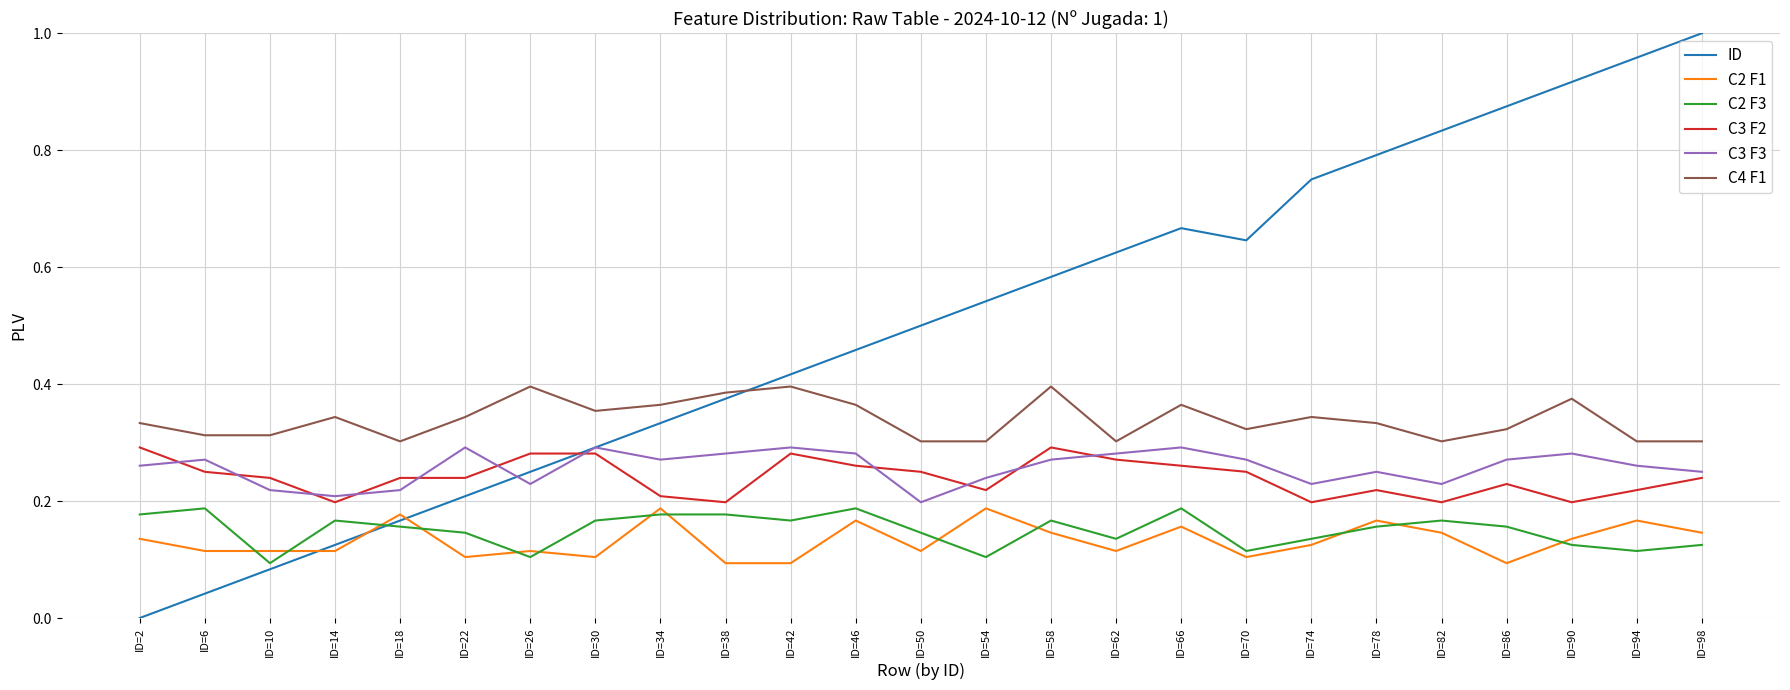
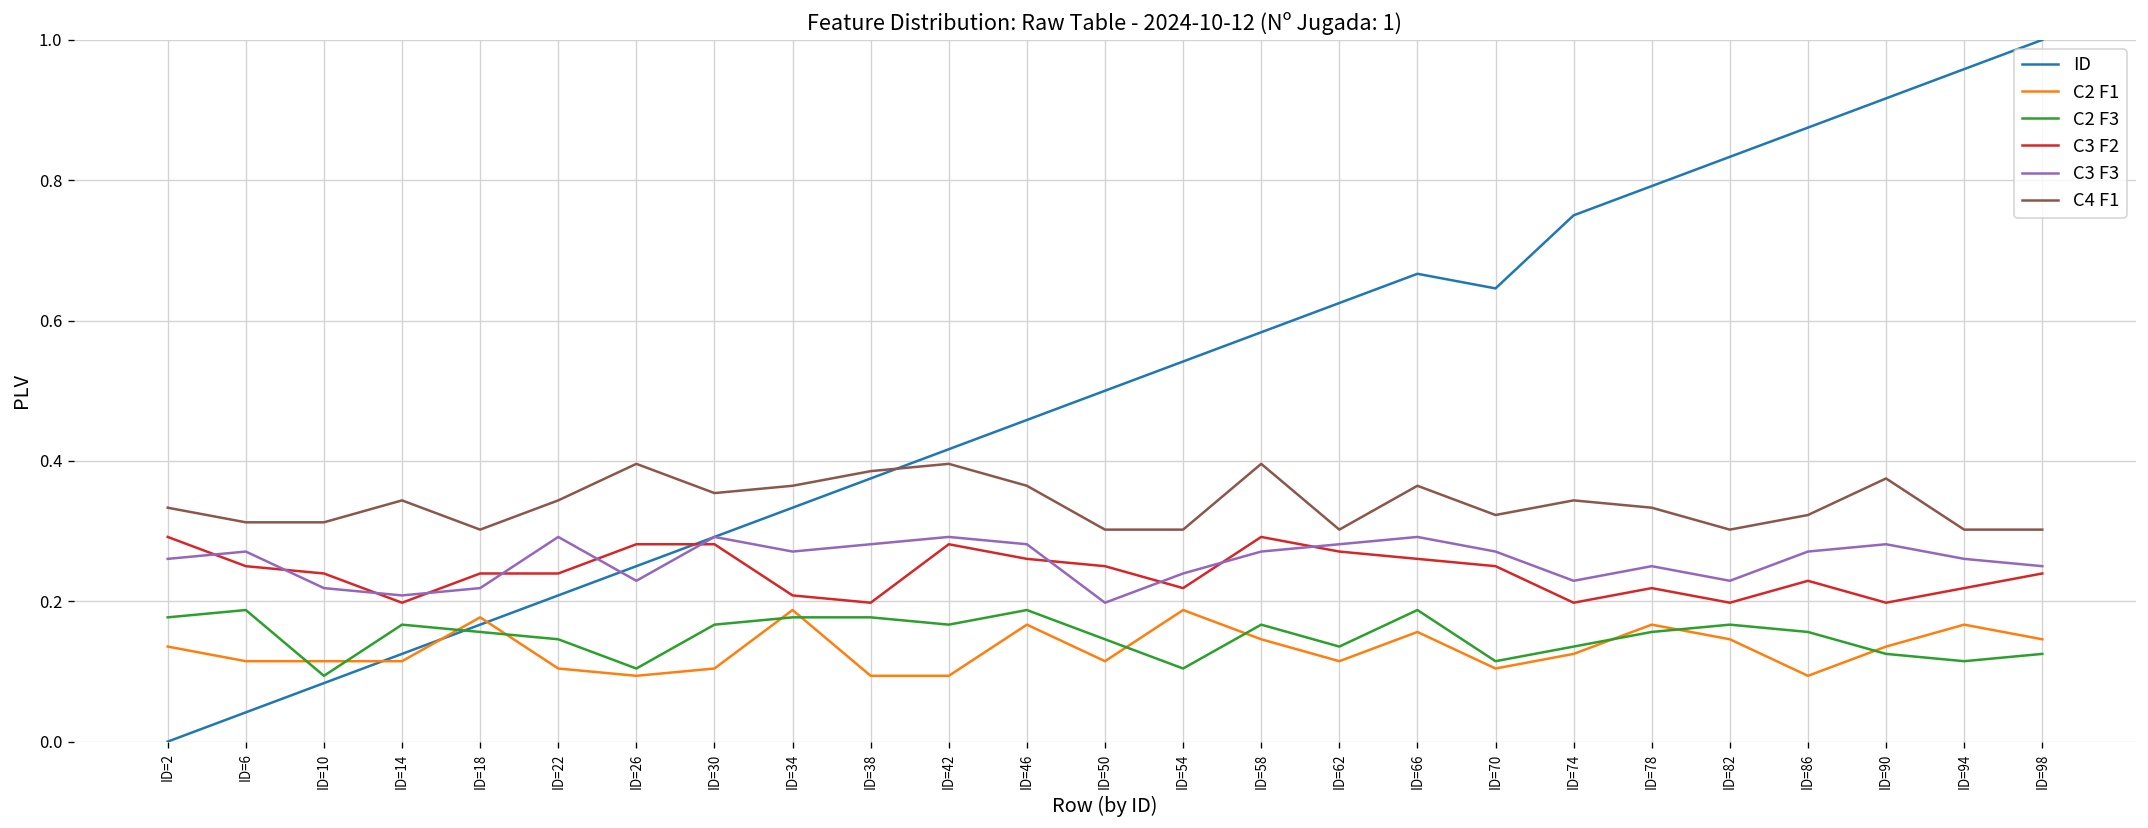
C2 F1, ID=26: 0.11 -> 0.09
